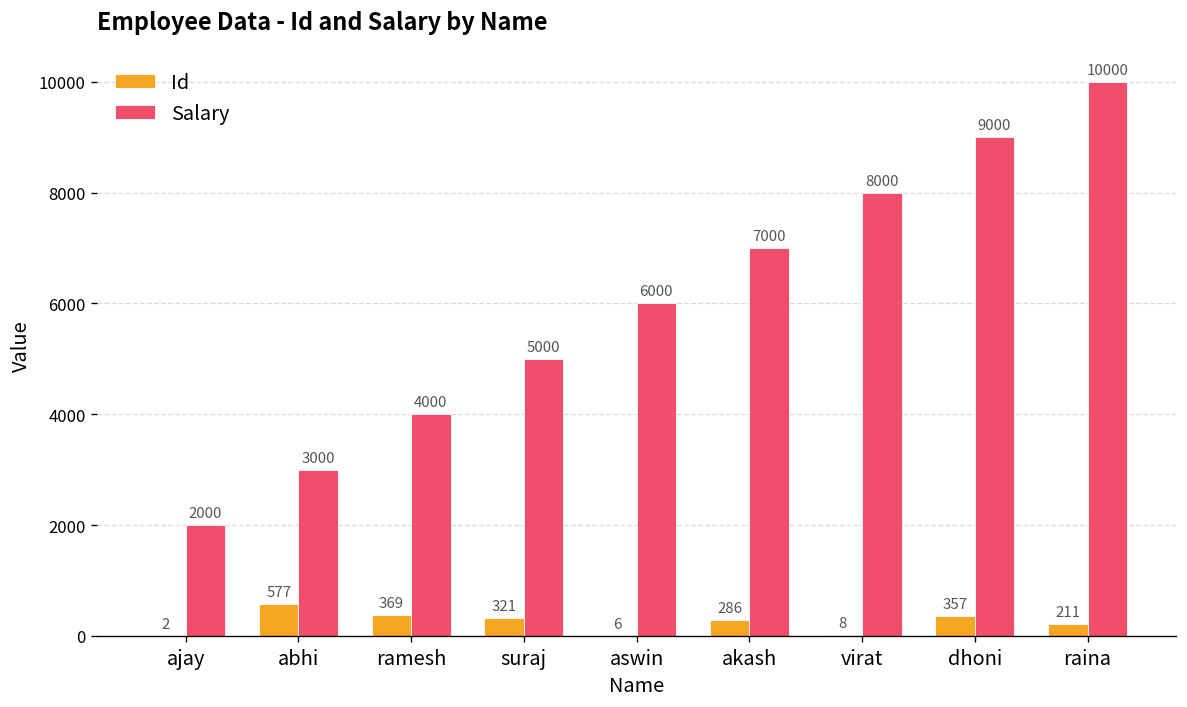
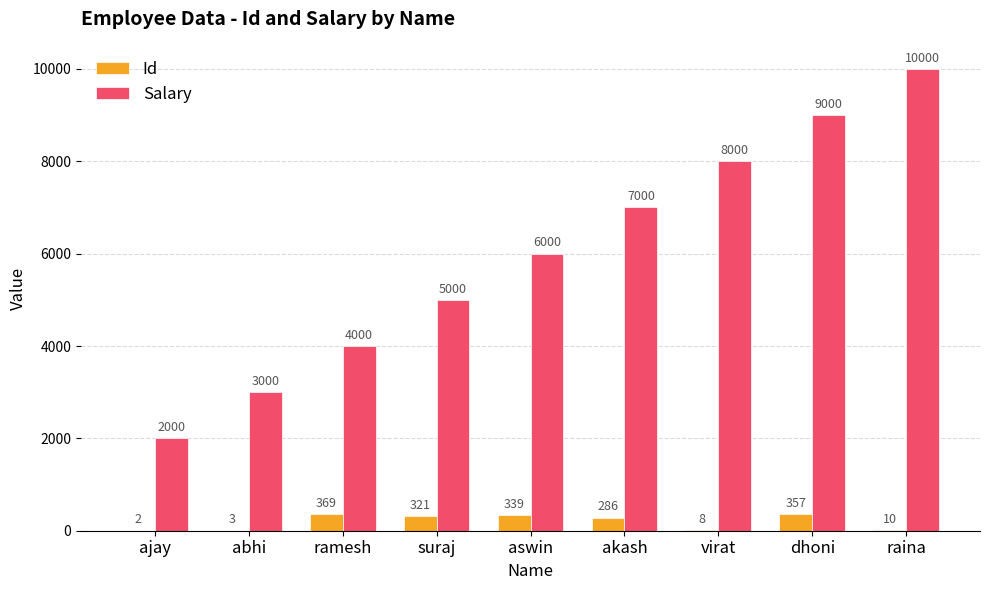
Id, abhi: 577 -> 3
Id, aswin: 6 -> 339
Id, raina: 211 -> 10
